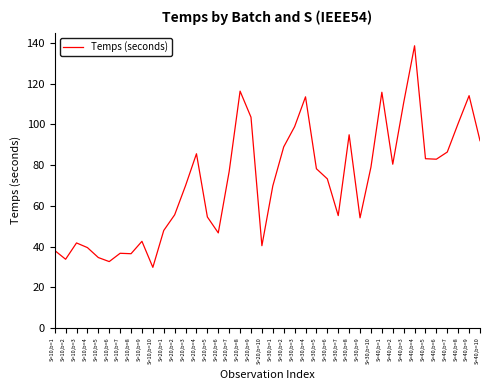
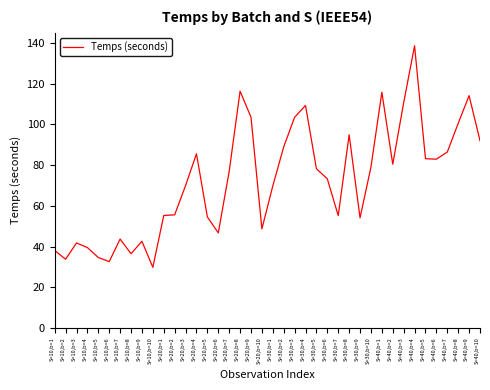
S=10,b=7: 37 -> 44
S=20,b=1: 48 -> 55
S=20,b=10: 40 -> 49
S=30,b=3: 99 -> 103
S=30,b=4: 114 -> 109
